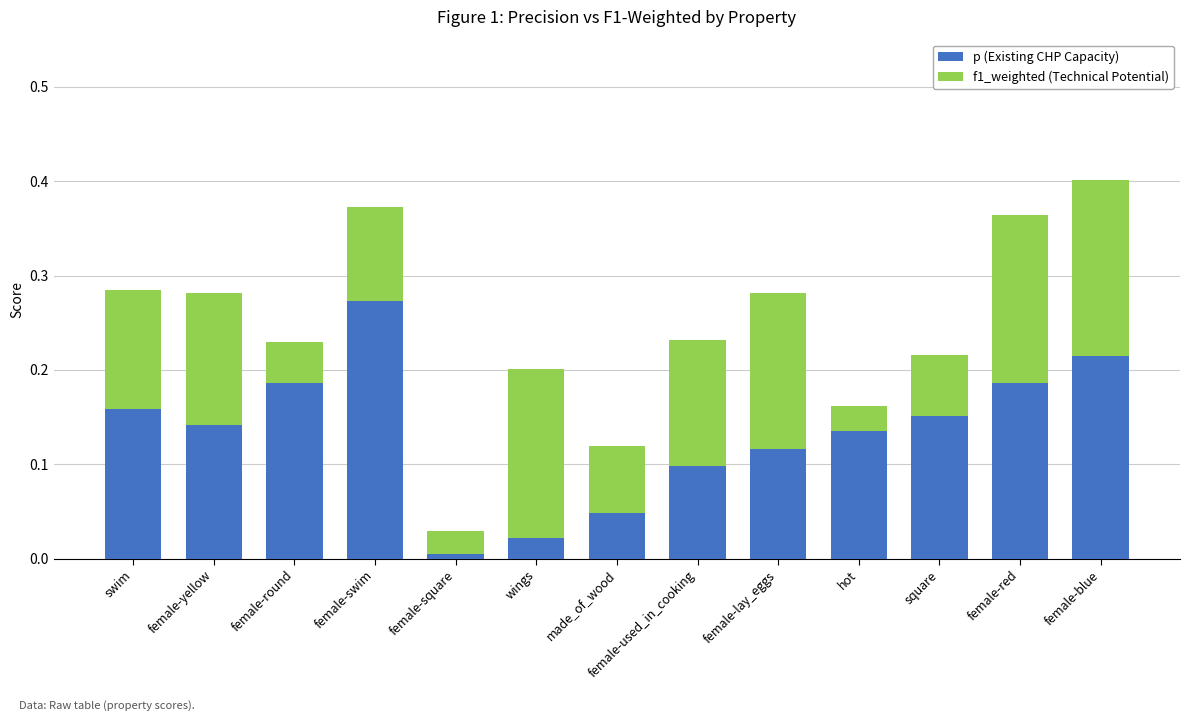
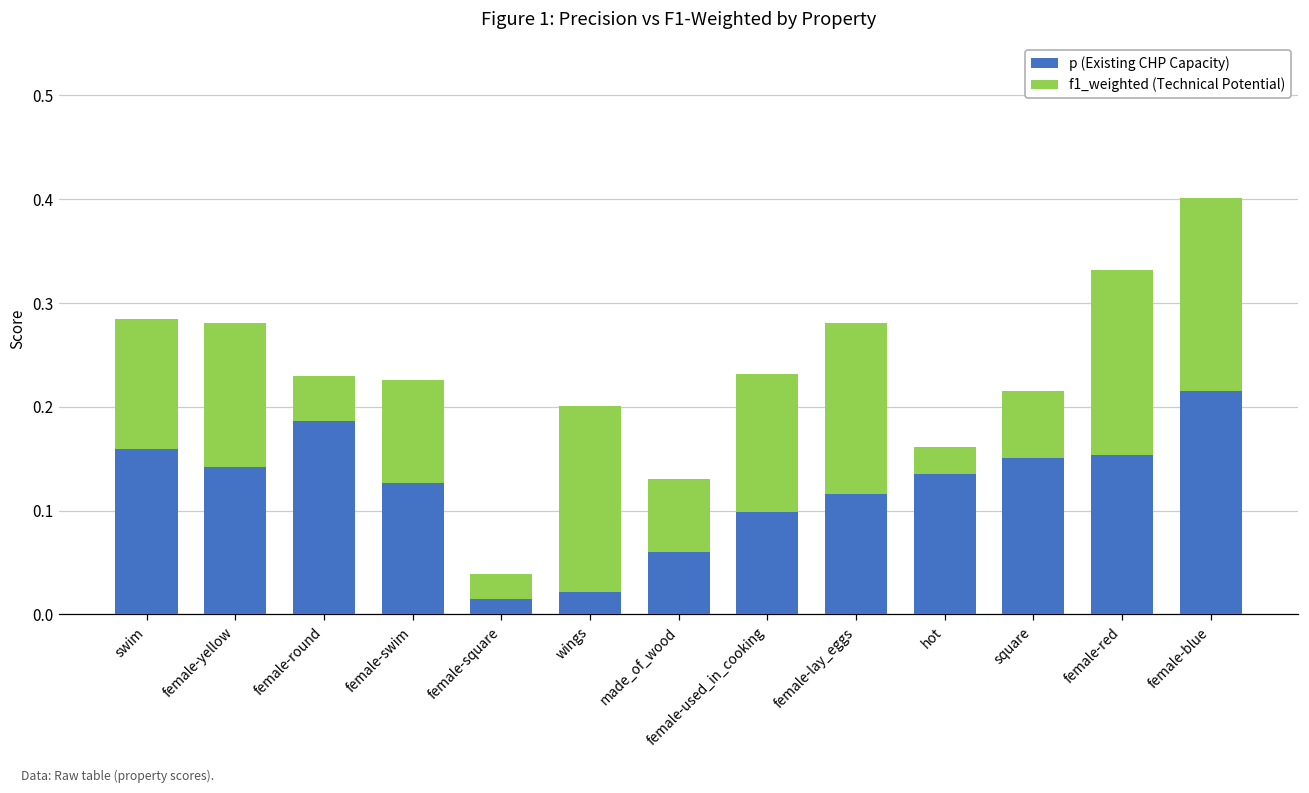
p (Existing CHP Capacity), female-swim: 0.27 -> 0.13
p (Existing CHP Capacity), female-square: 0.005 -> 0.015
p (Existing CHP Capacity), made_of_wood: 0.05 -> 0.06
p (Existing CHP Capacity), female-red: 0.19 -> 0.15
